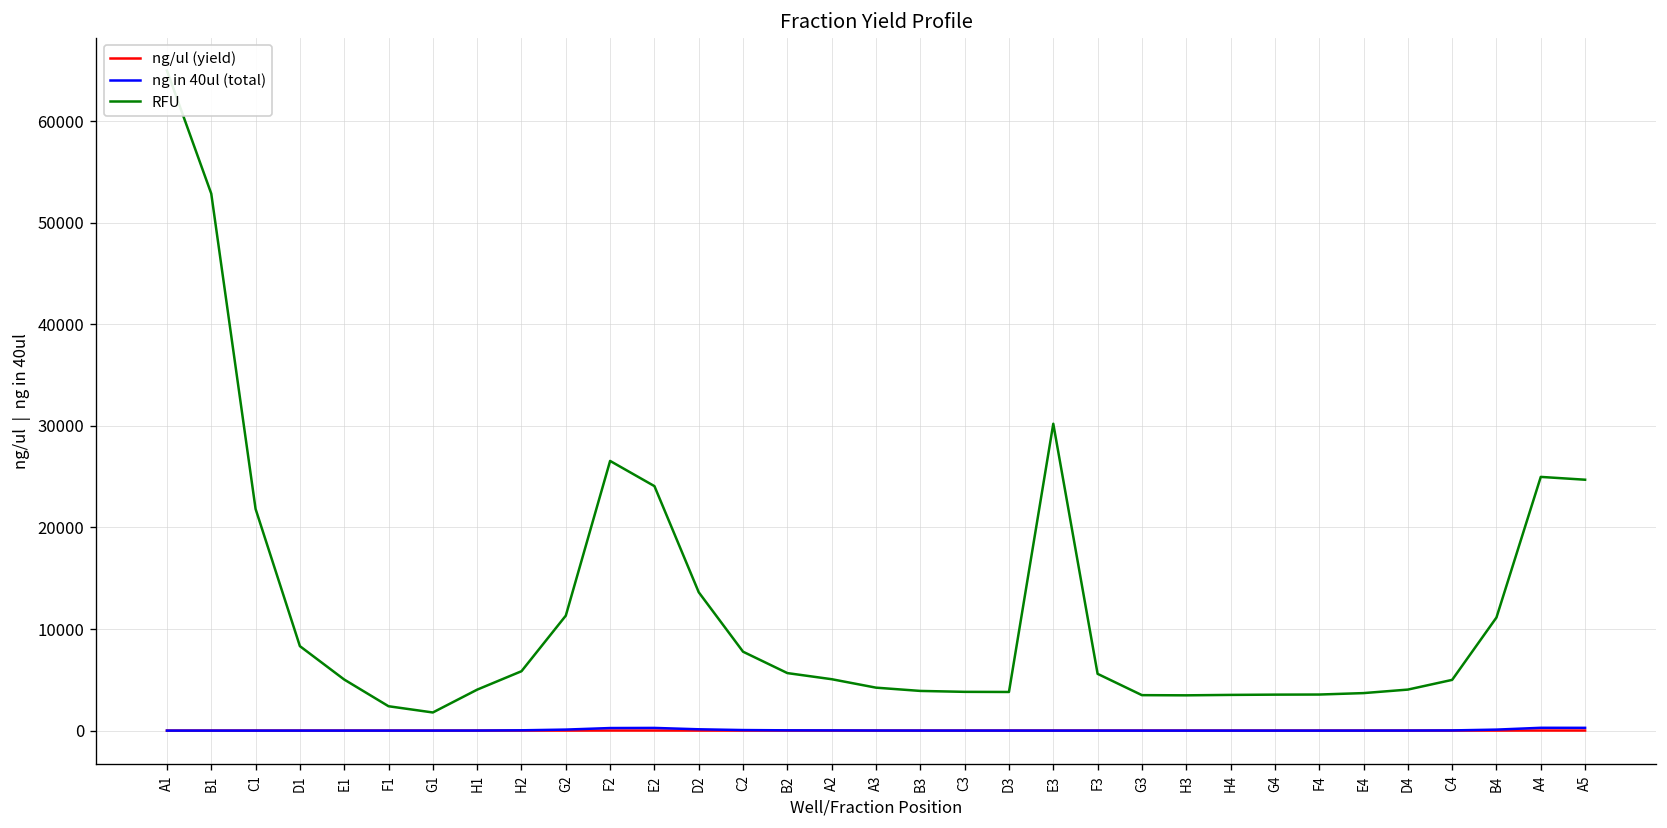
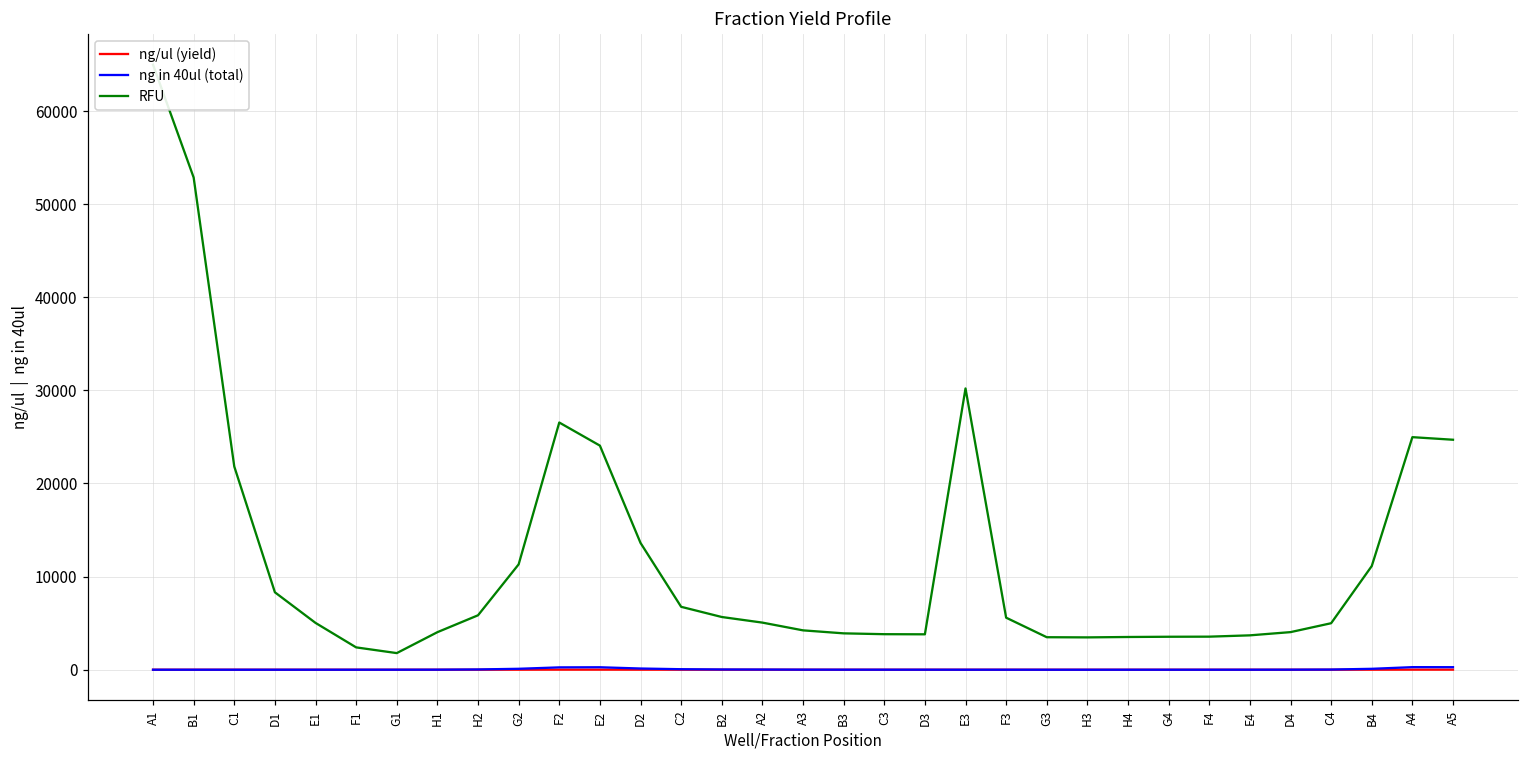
RFU, C2: 8000 -> 7000
